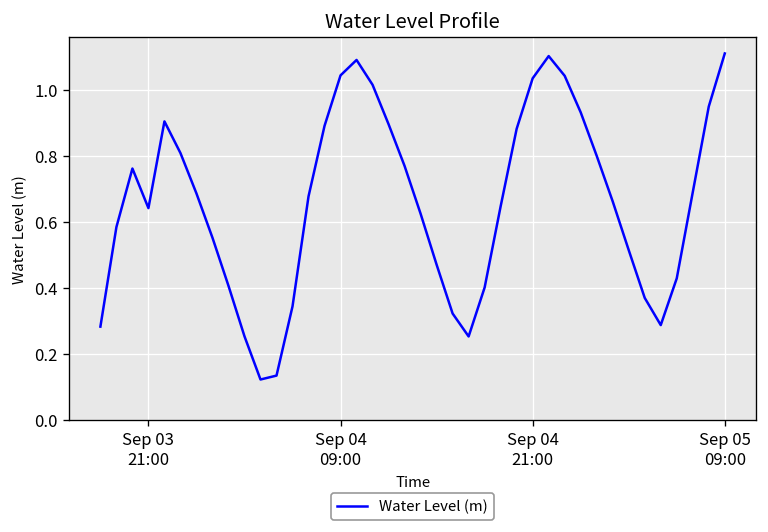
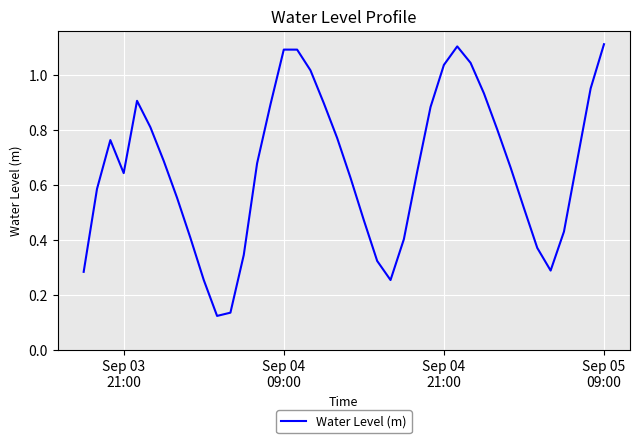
Sep 04 09:00: 1.05 -> 1.09
